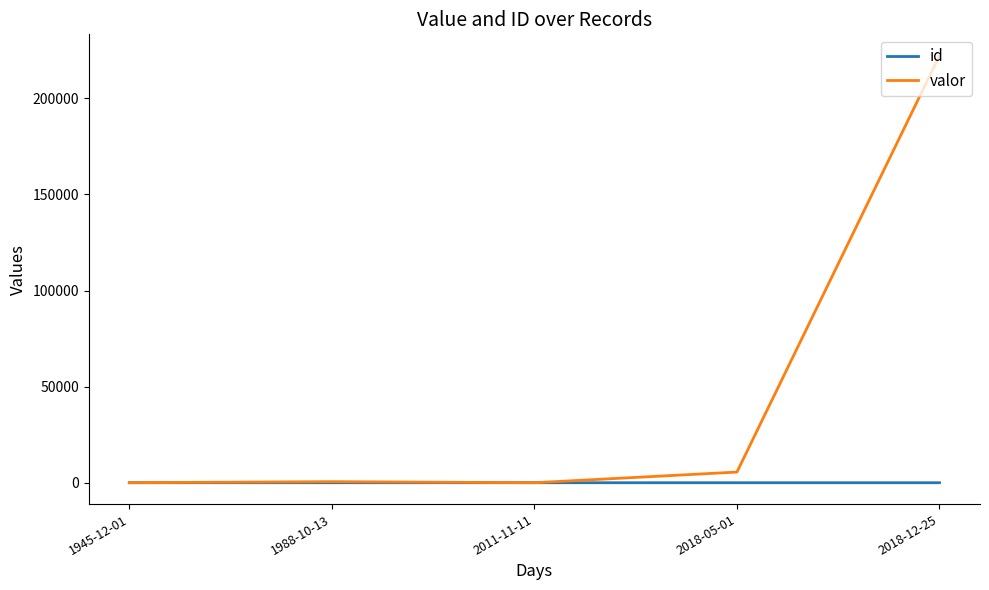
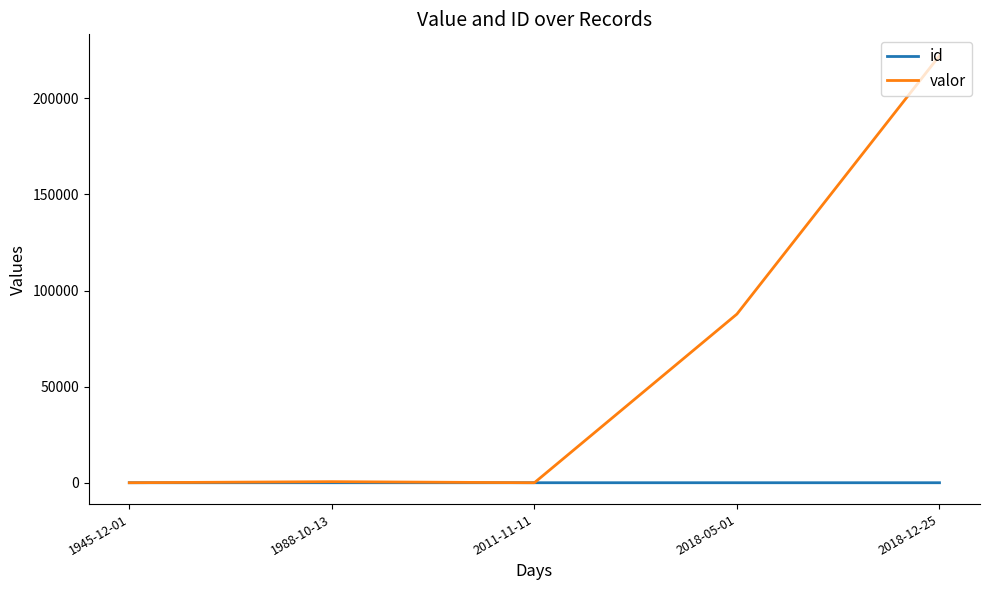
valor, 2018-05-01: 6000 -> 88000
